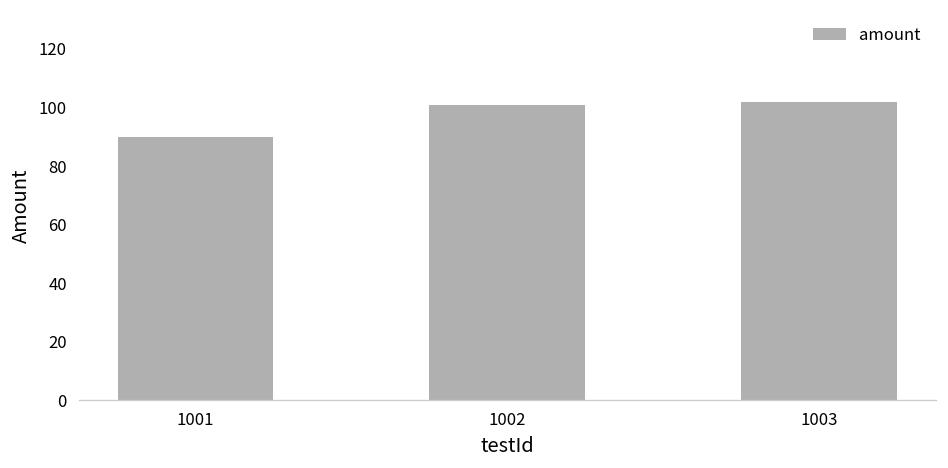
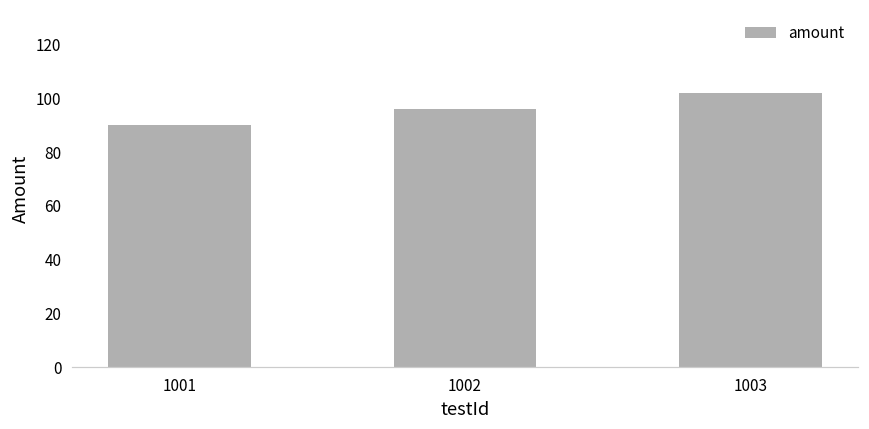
1002: 101 -> 96
